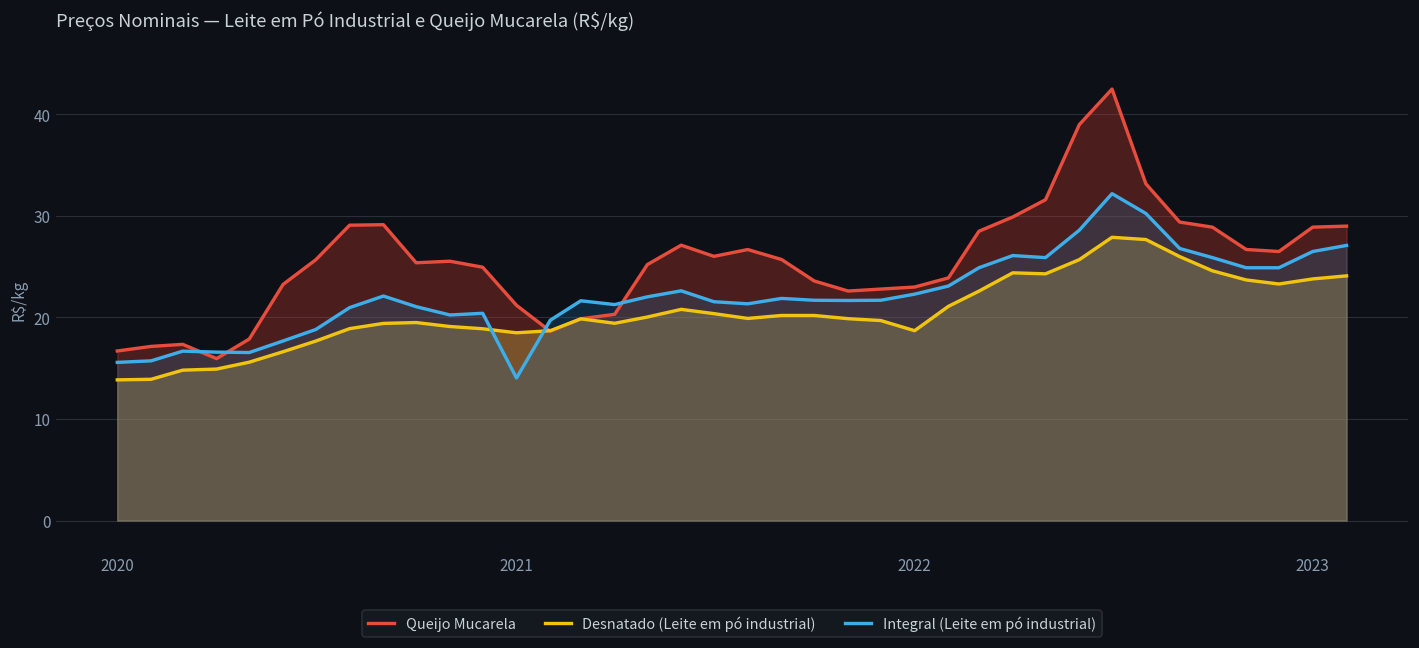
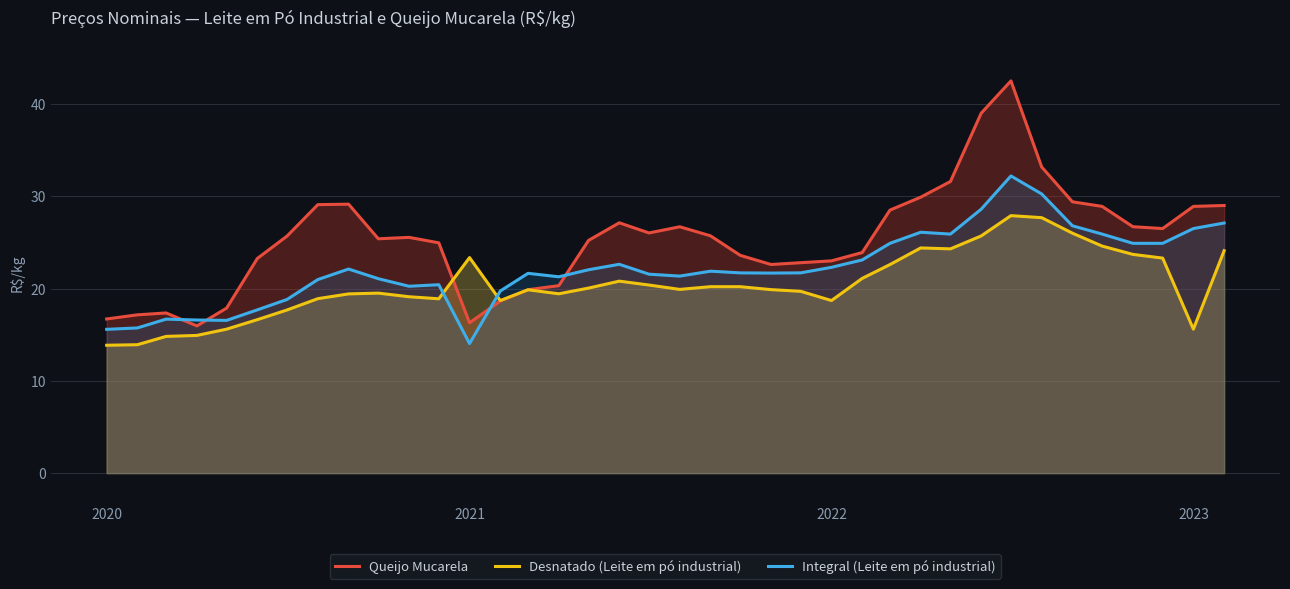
Queijo Mucarela, 2021: 21 -> 16
Desnatado (Leite em pó industrial), 2021: 18 -> 23
Desnatado (Leite em pó industrial), 2023: 24 -> 16
